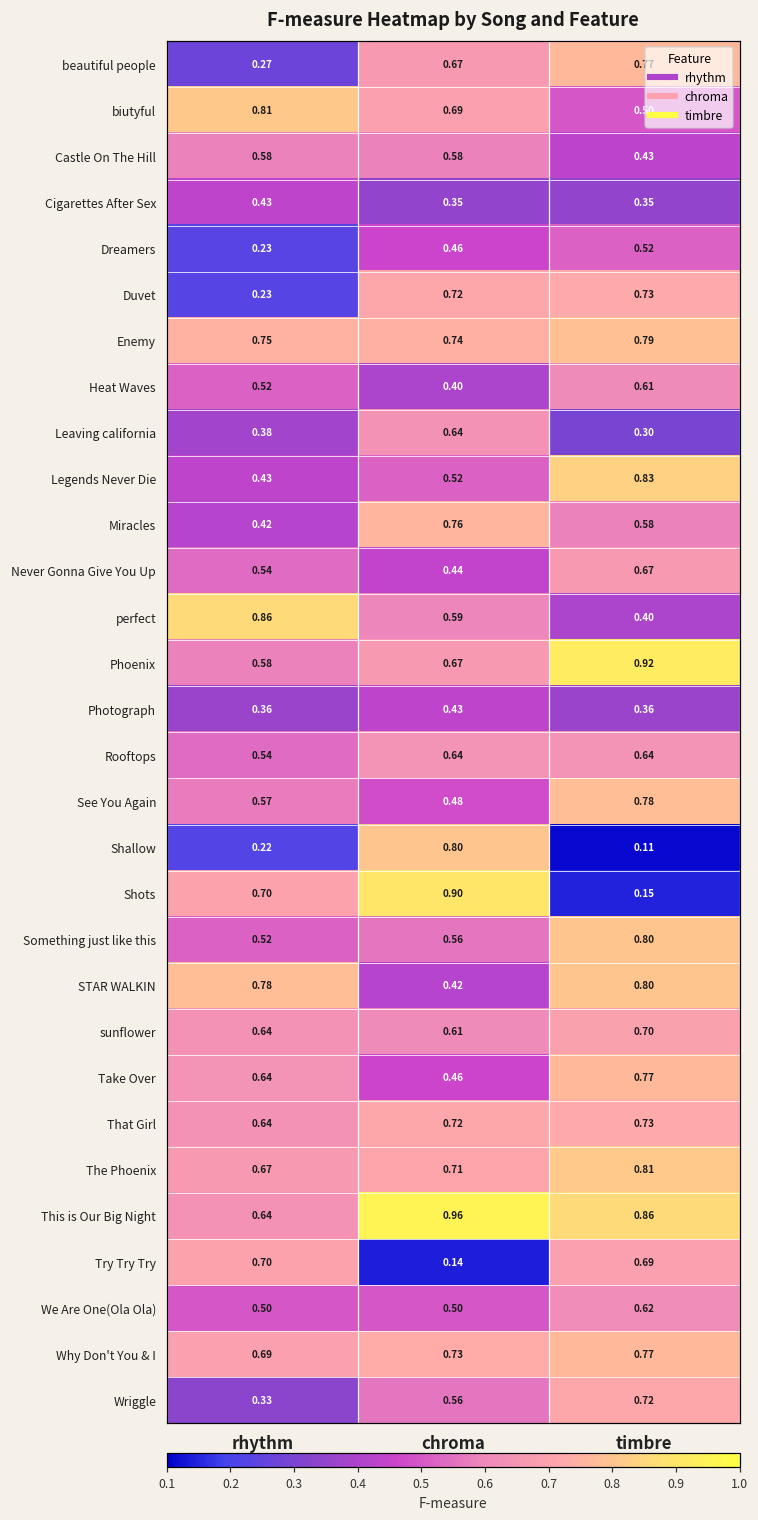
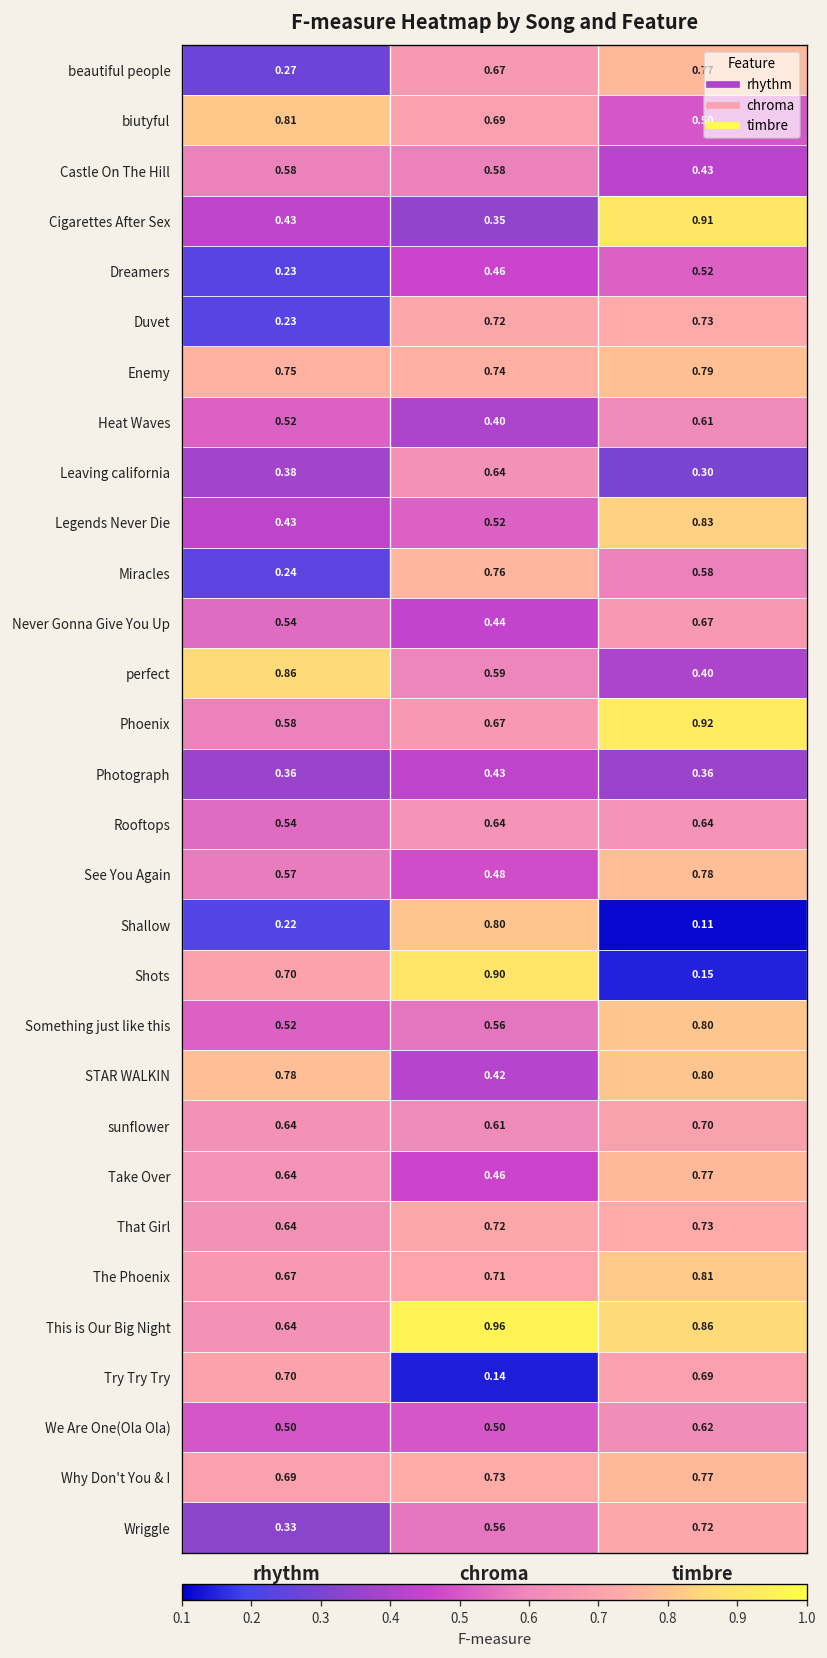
Cigarettes After Sex, timbre: 0.35 -> 0.91
Miracles, rhythm: 0.42 -> 0.24
